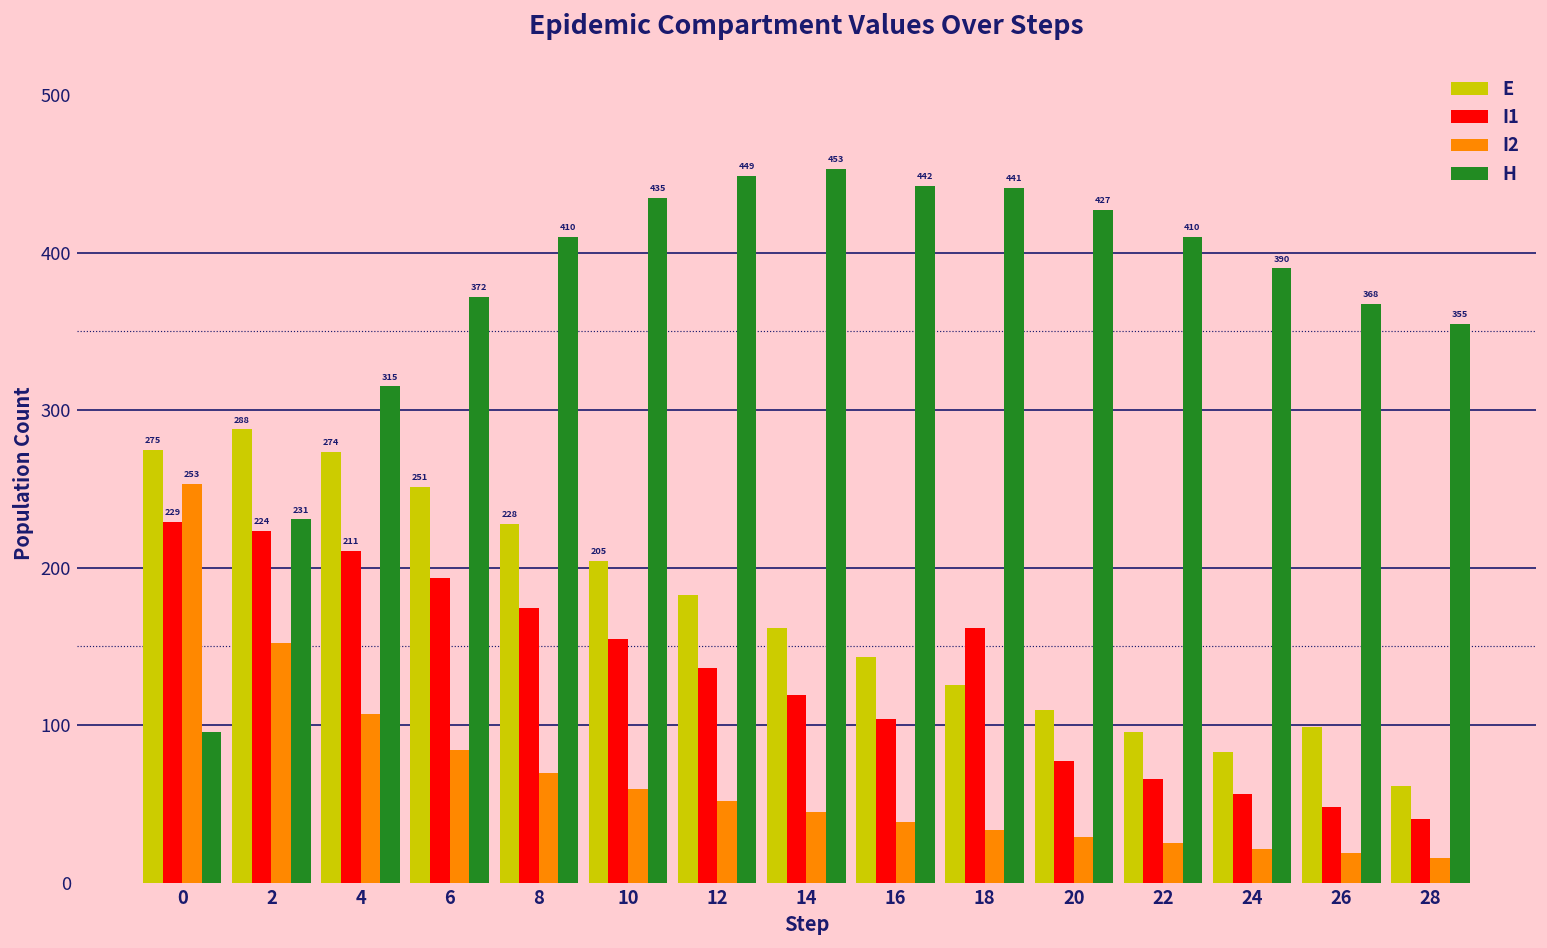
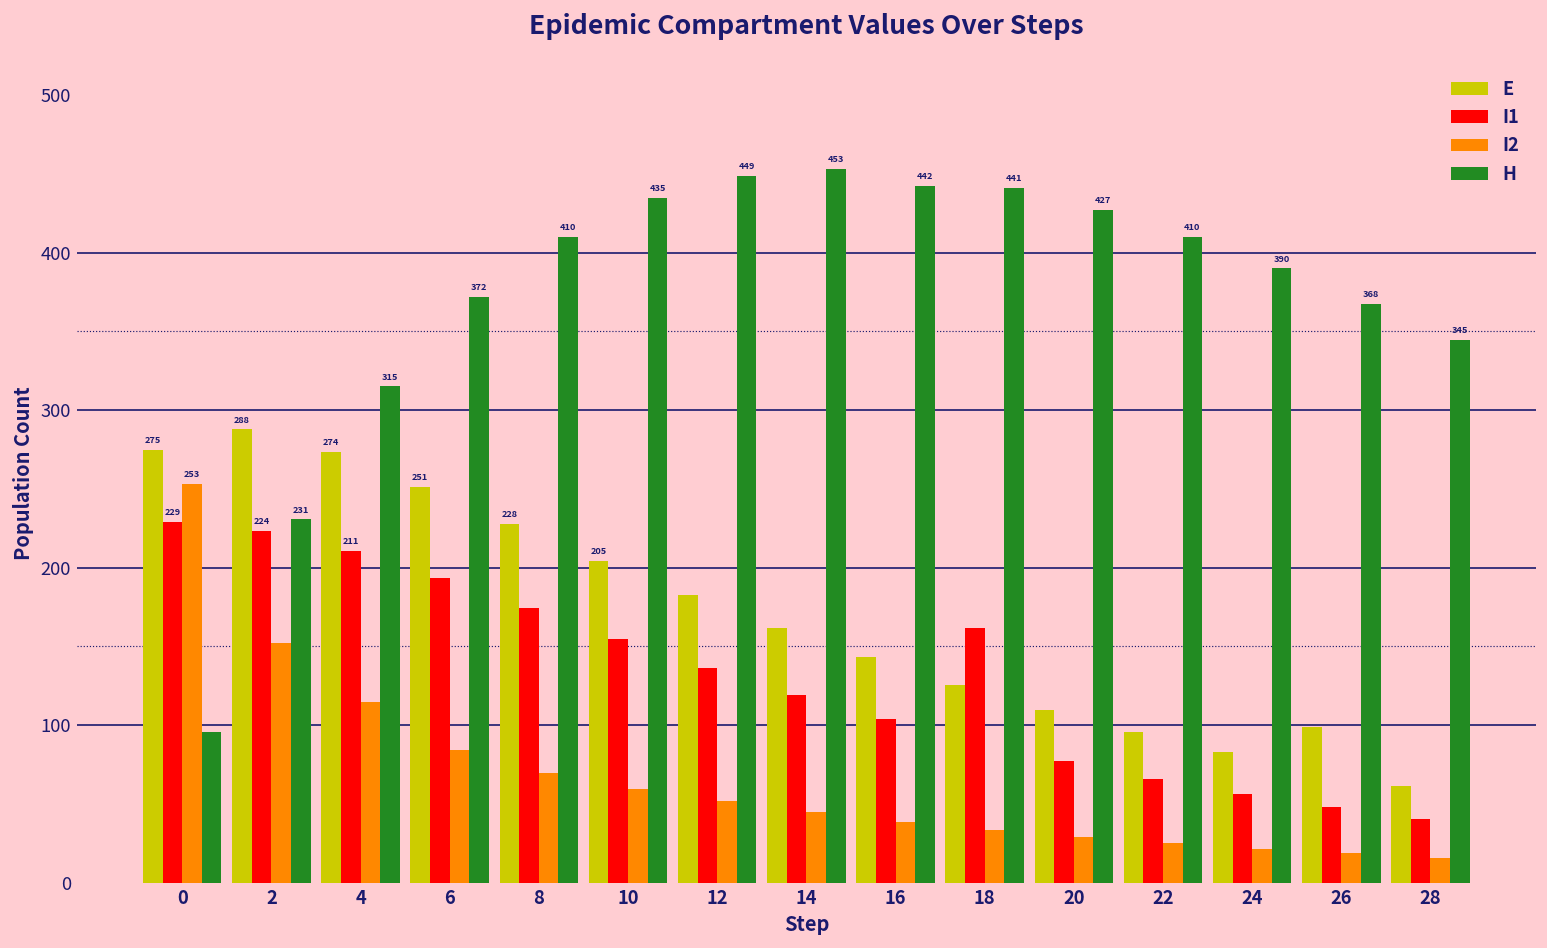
I2, 4: 107 -> 114
H, 28: 355 -> 345
